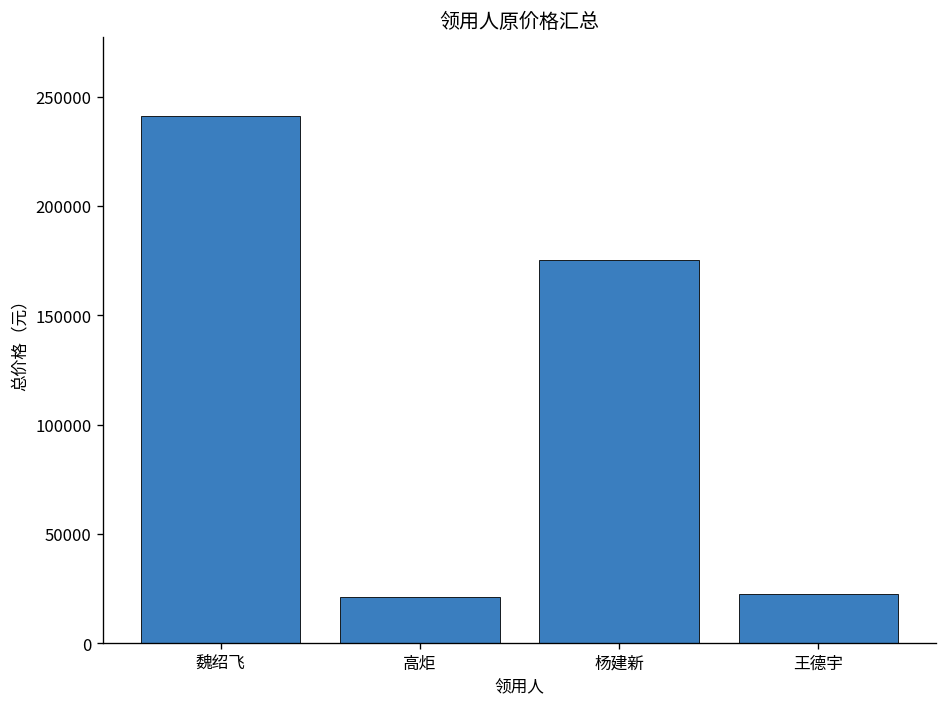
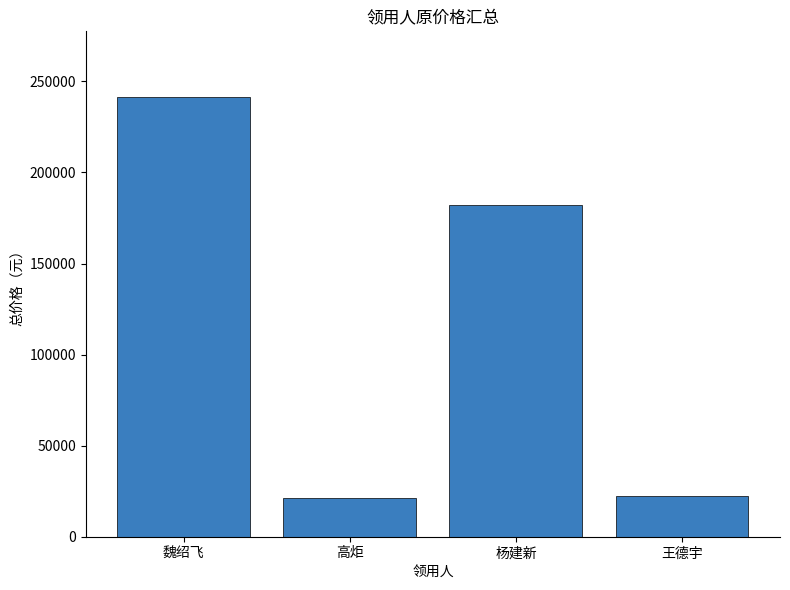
杨建新: 175000 -> 182000
